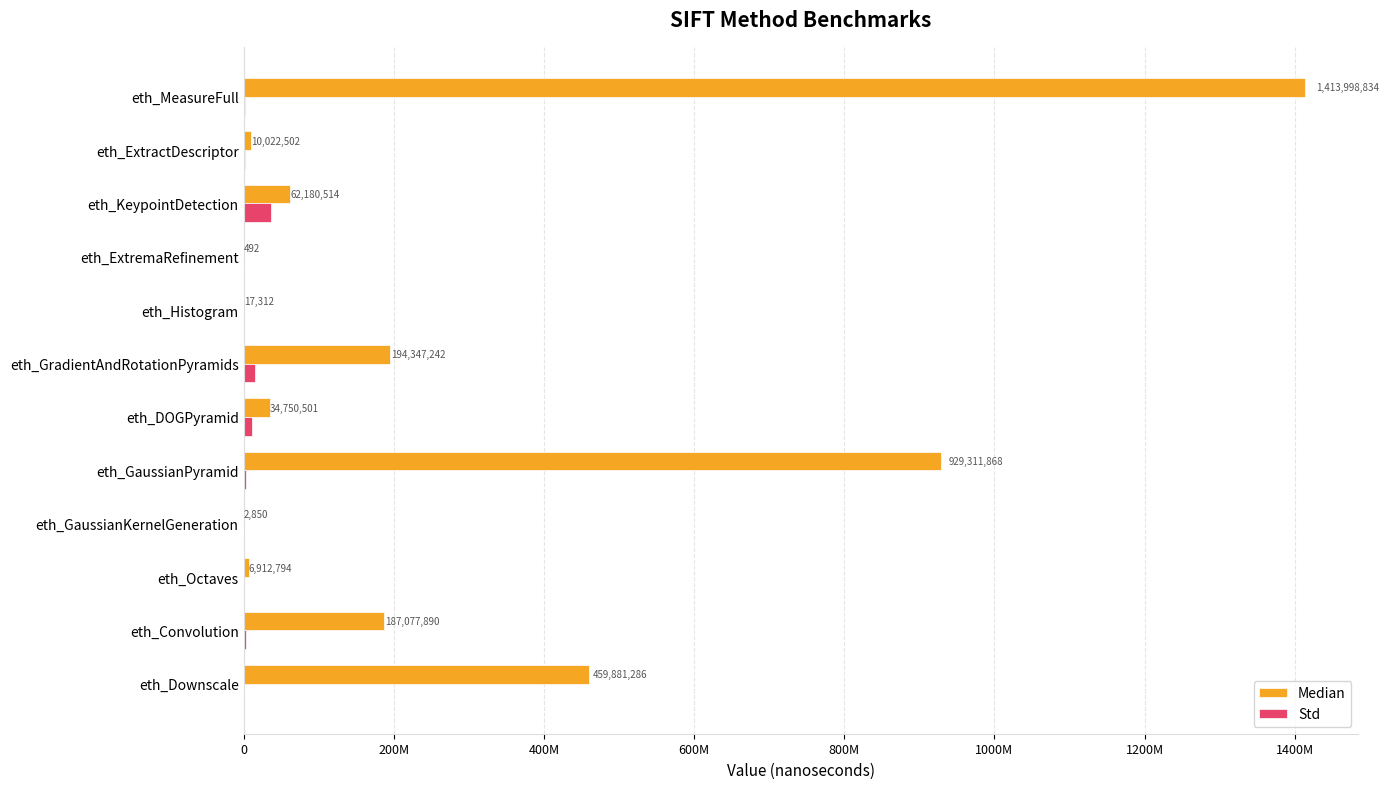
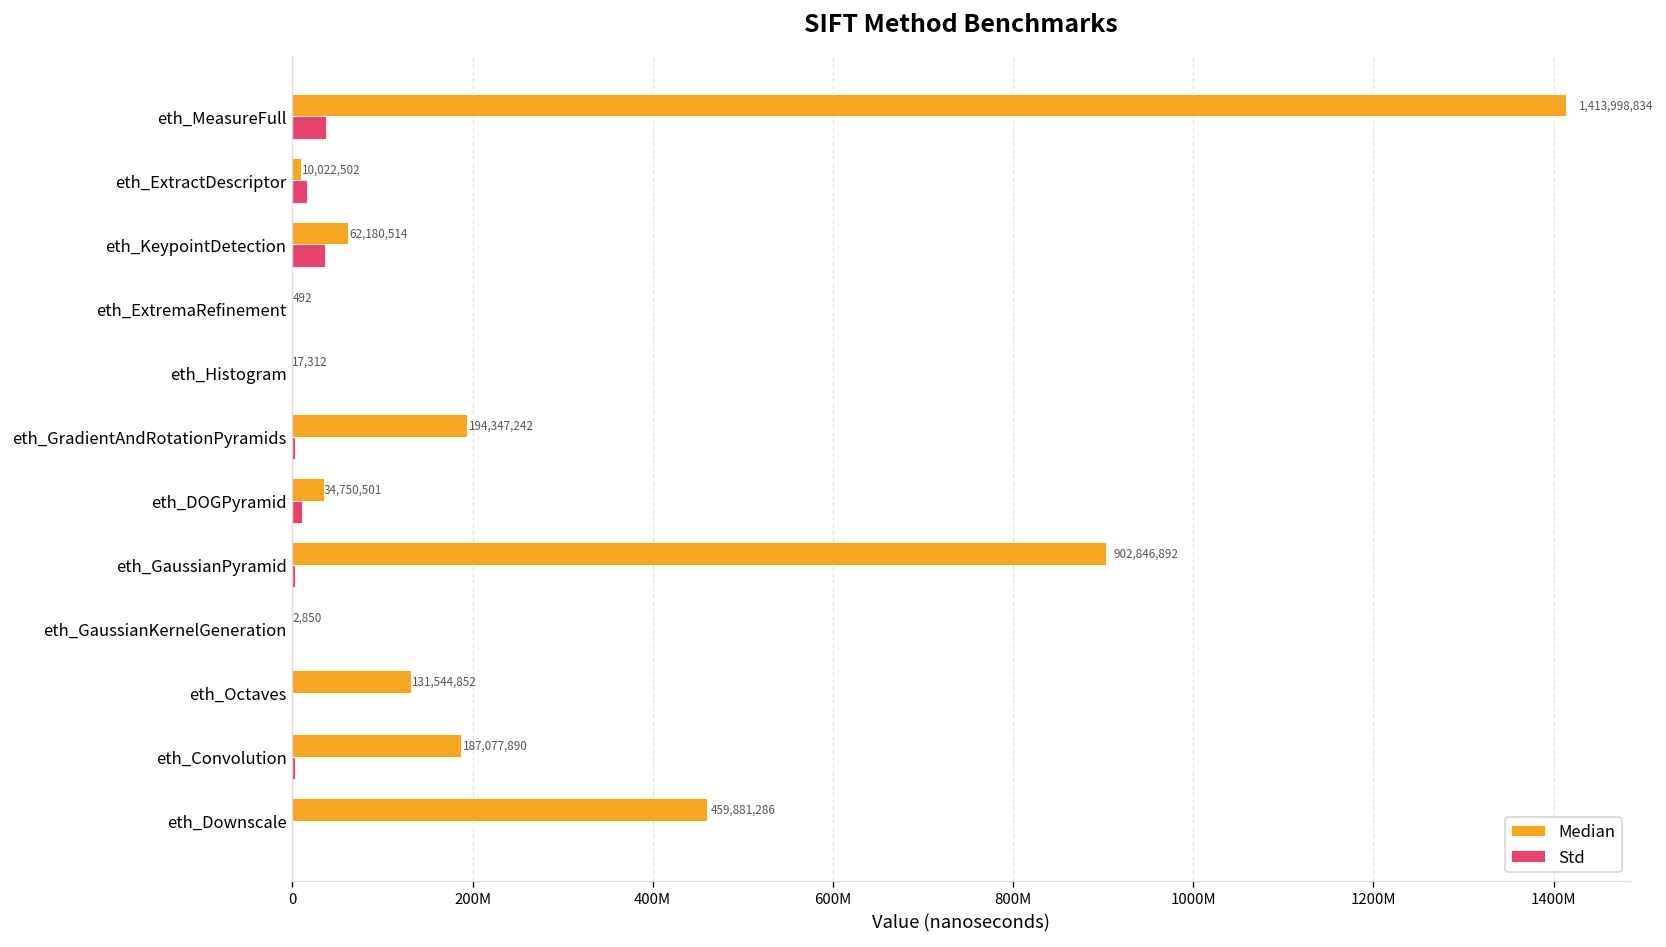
Std, eth_MeasureFull: 0 -> 40000000
Std, eth_ExtractDescriptor: 0 -> 20000000
Std, eth_GradientAndRotationPyramids: 10000000 -> 0
Median, eth_GaussianPyramid: 929,311,868 -> 902,846,892
Median, eth_Octaves: 6,912,794 -> 131,544,852
